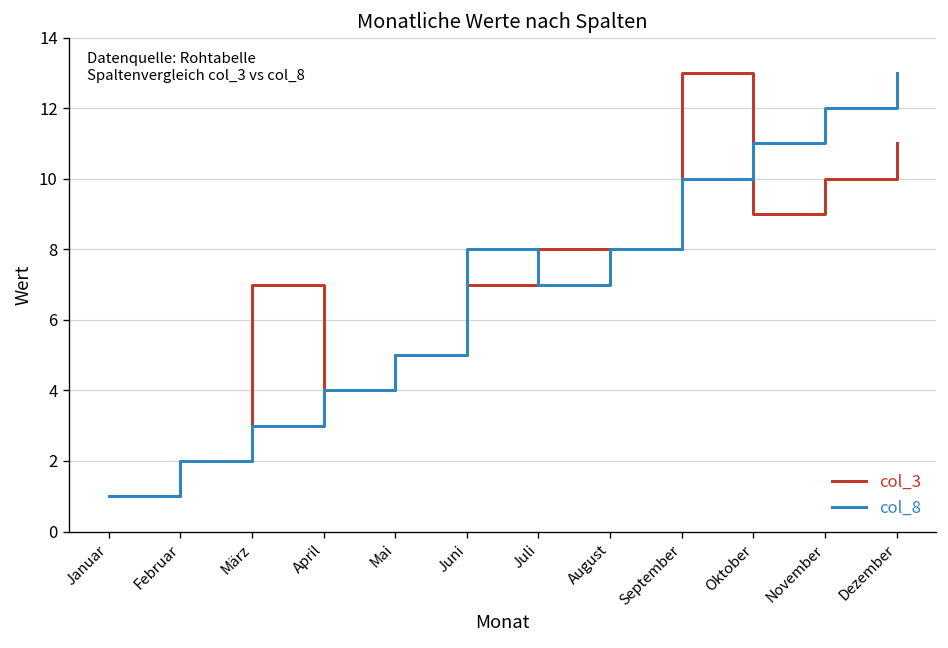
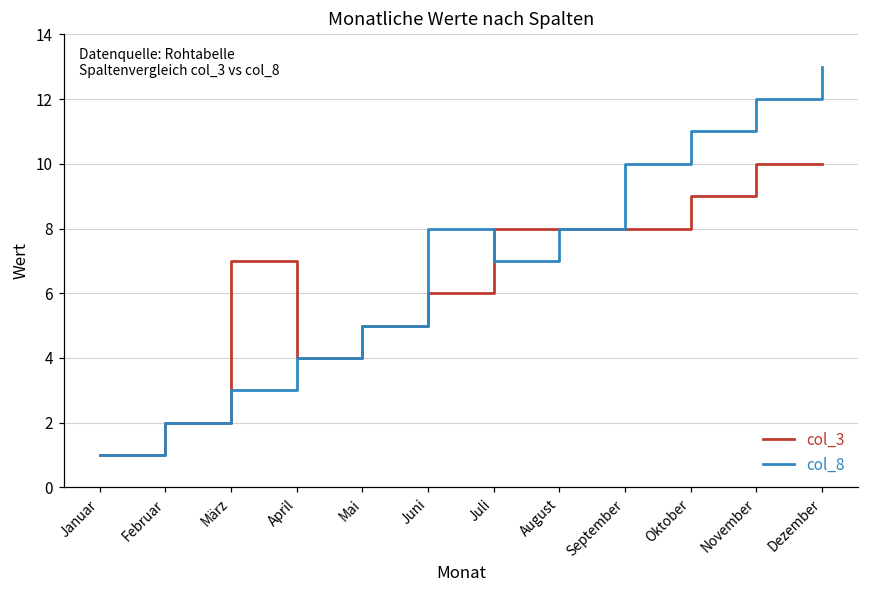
col_3, Juni: 7 -> 6
col_3, September: 13 -> 8
col_3, Dezember: 11 -> 10
